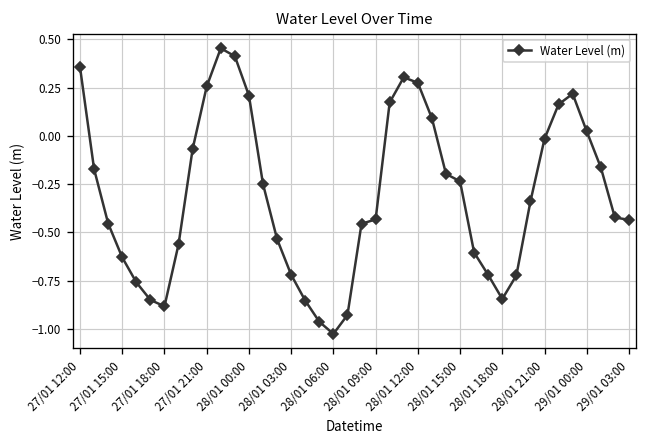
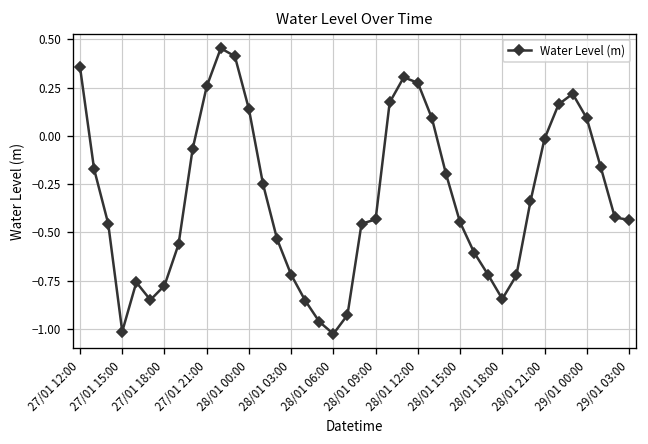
27/01 15:00: -0.63 -> -1.01
27/01 18:00: -0.88 -> -0.78
28/01 00:00: 0.21 -> 0.14
28/01 15:00: -0.24 -> -0.45
29/01 00:00: 0.02 -> 0.09
